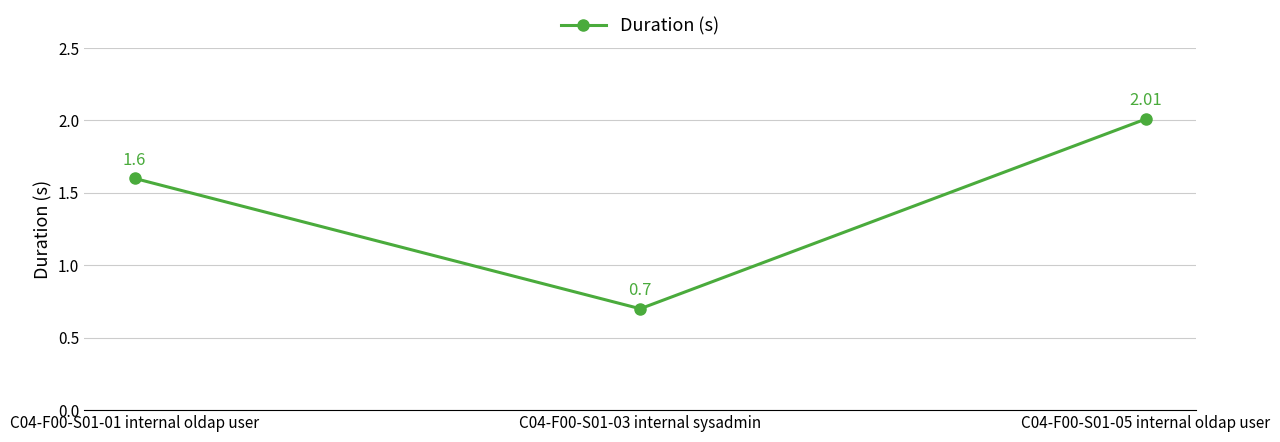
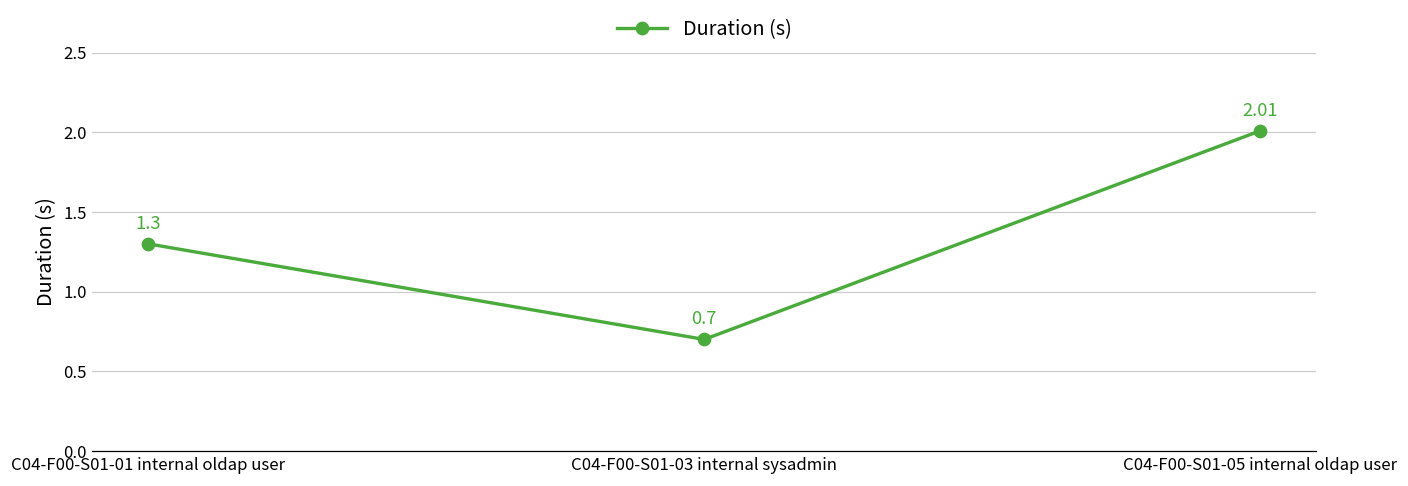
C04-F00-S01-01 internal oldap user: 1.6 -> 1.3
